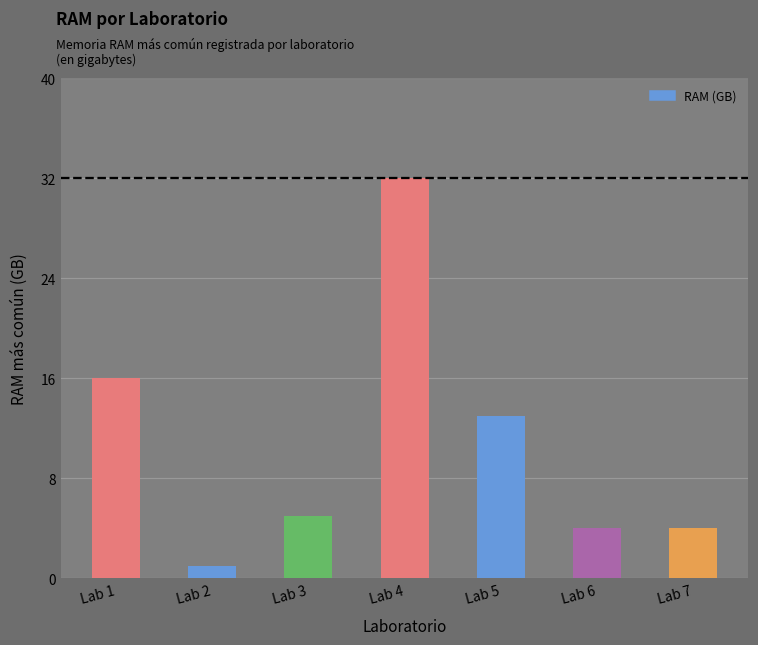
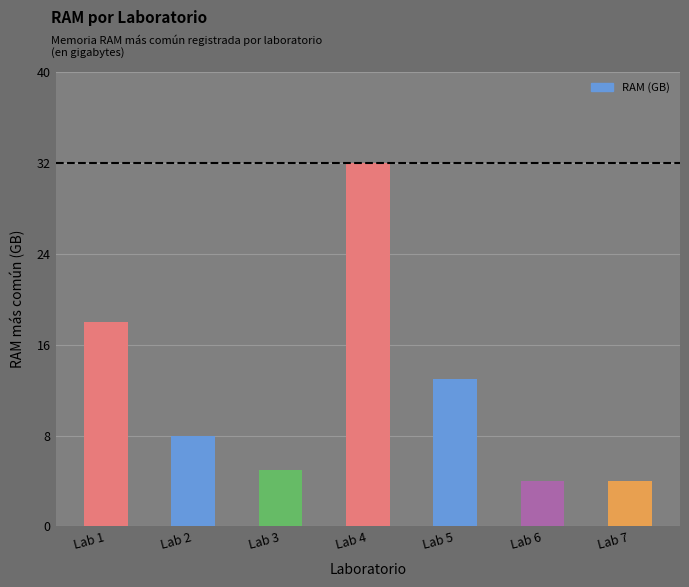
Lab 1: 16 -> 18
Lab 2: 1 -> 8
